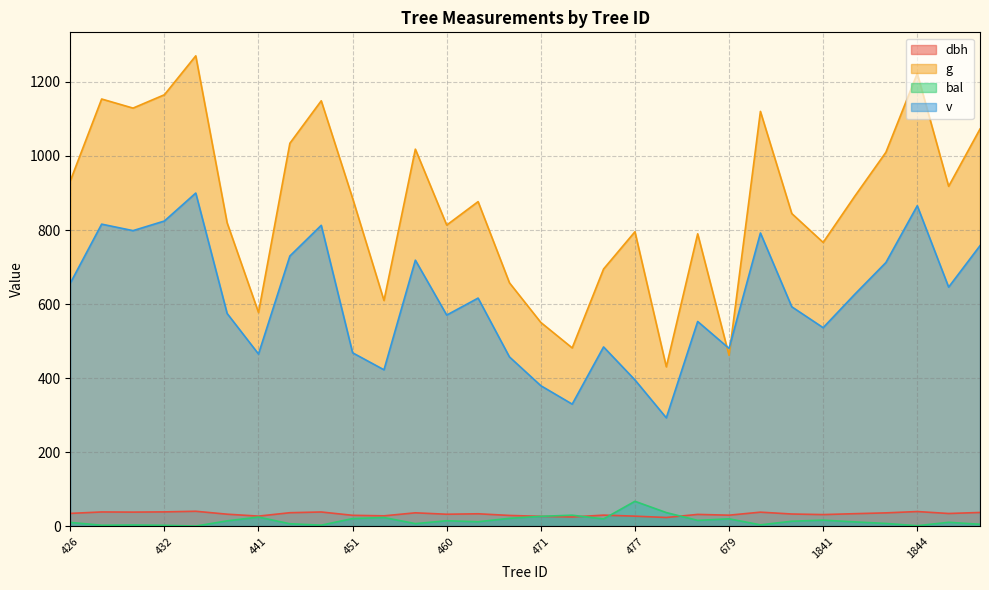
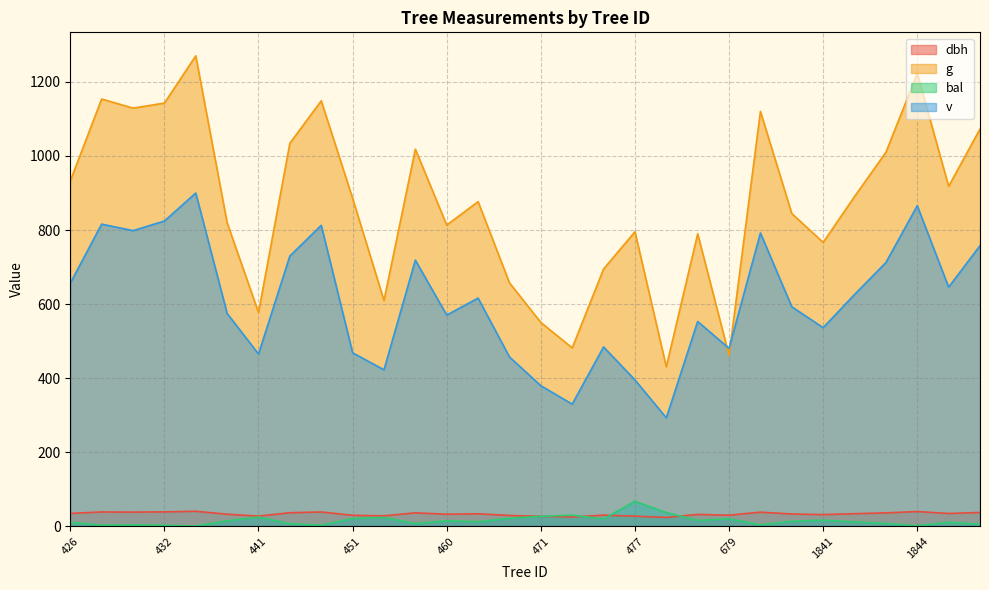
g, 432: 1170 -> 1140
